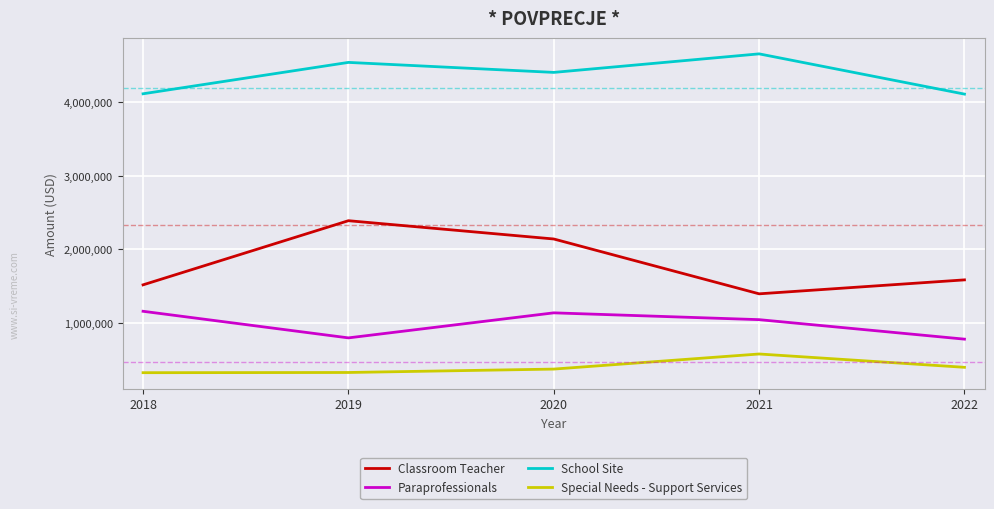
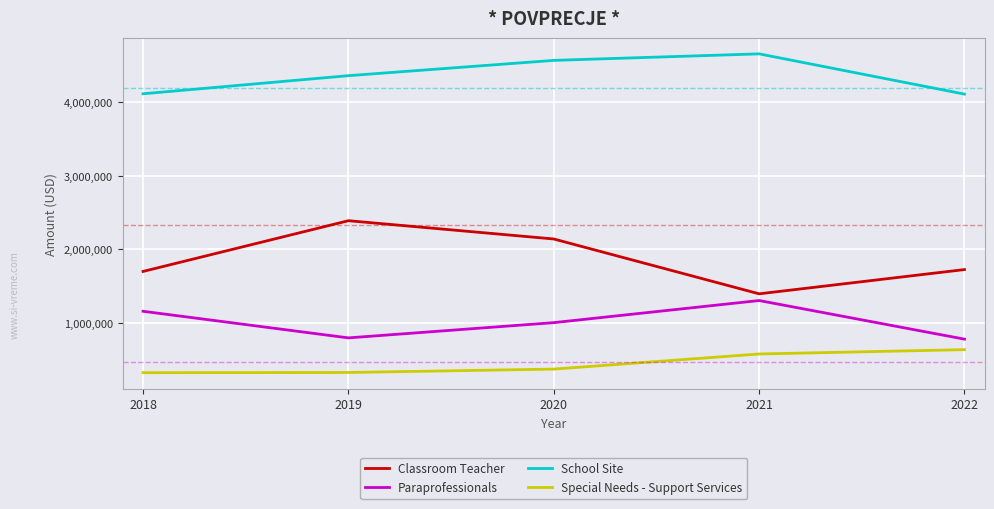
Classroom Teacher, 2018: 1,500,000 -> 1,700,000
School Site, 2019: 4,500,000 -> 4,400,000
Paraprofessionals, 2020: 1,100,000 -> 1,000,000
School Site, 2020: 4,400,000 -> 4,600,000
Paraprofessionals, 2021: 1,000,000 -> 1,300,000
Classroom Teacher, 2022: 1,600,000 -> 1,700,000
Special Needs - Support Services, 2022: 400,000 -> 600,000
